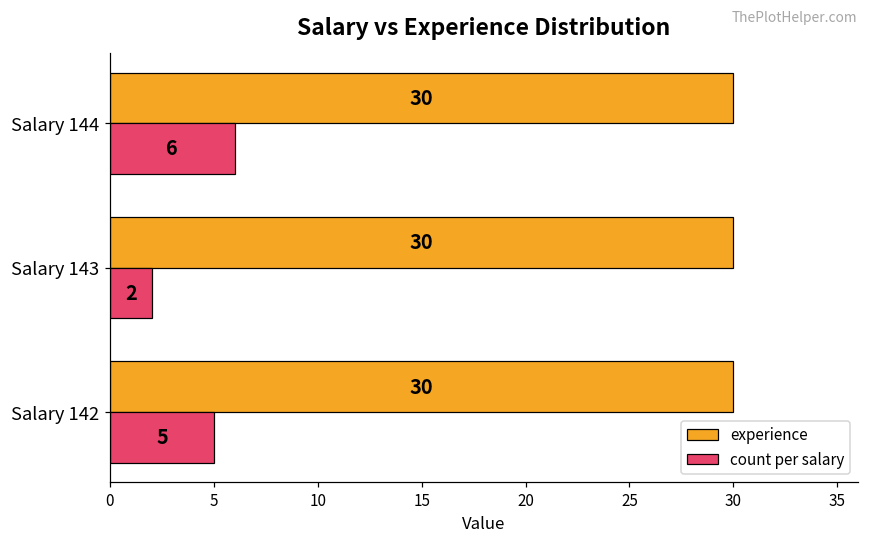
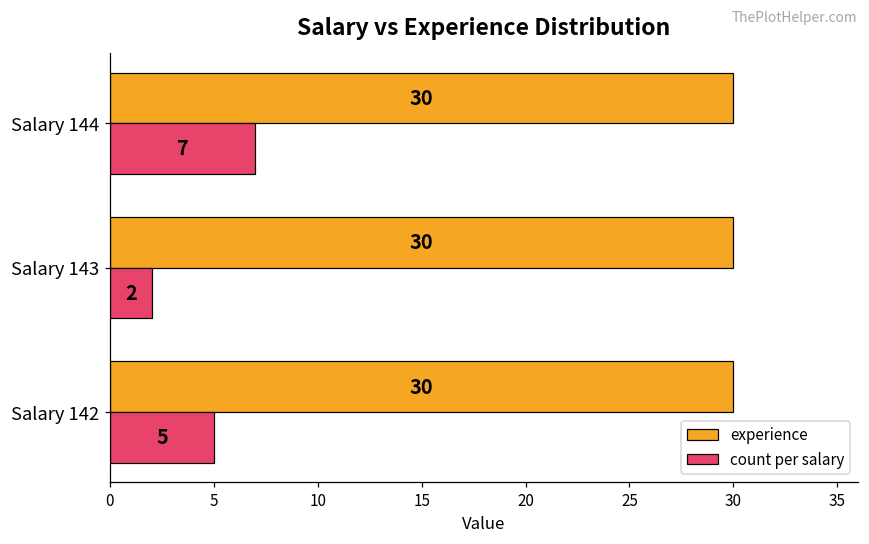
count per salary, Salary 144: 6 -> 7
